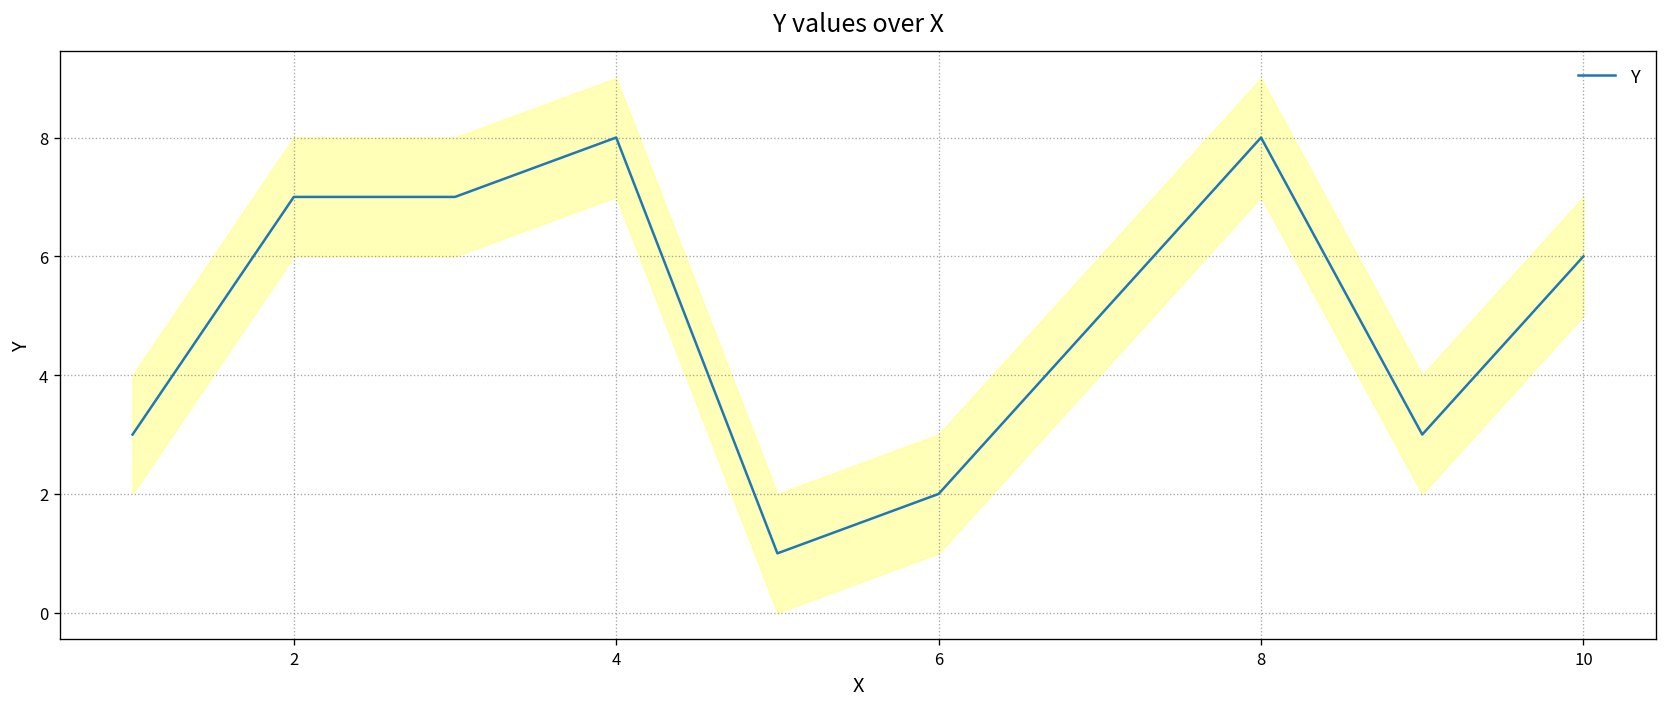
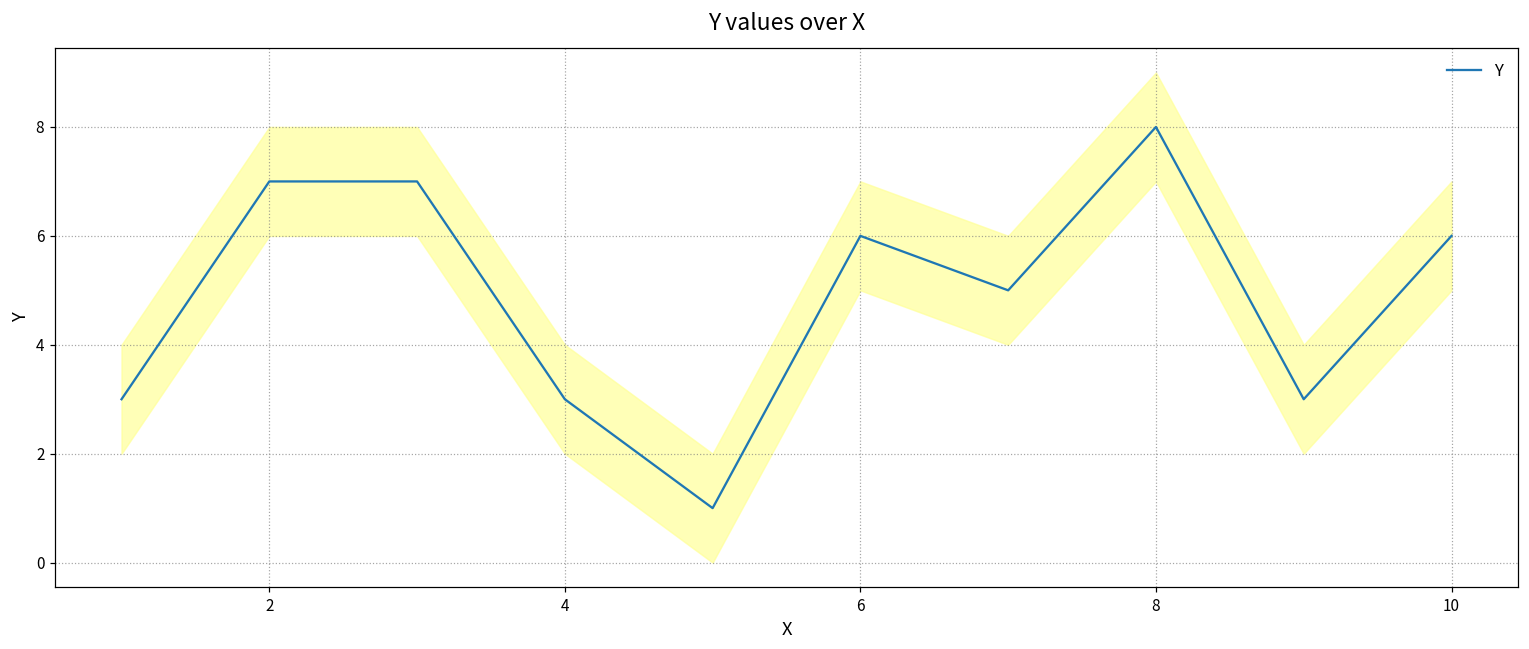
Y, 4: 8 -> 3
Y, 6: 2 -> 6
